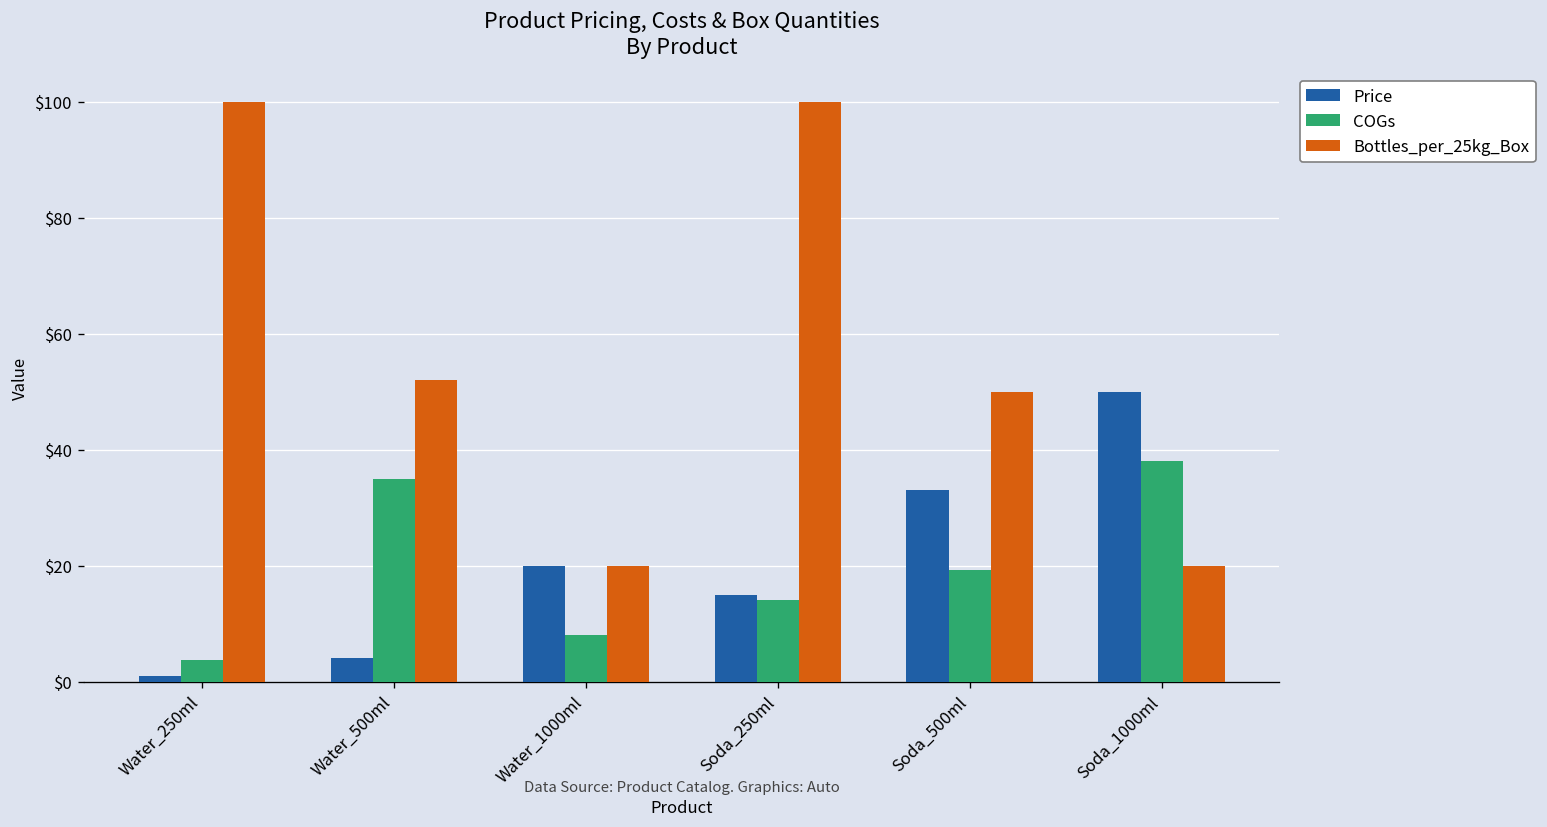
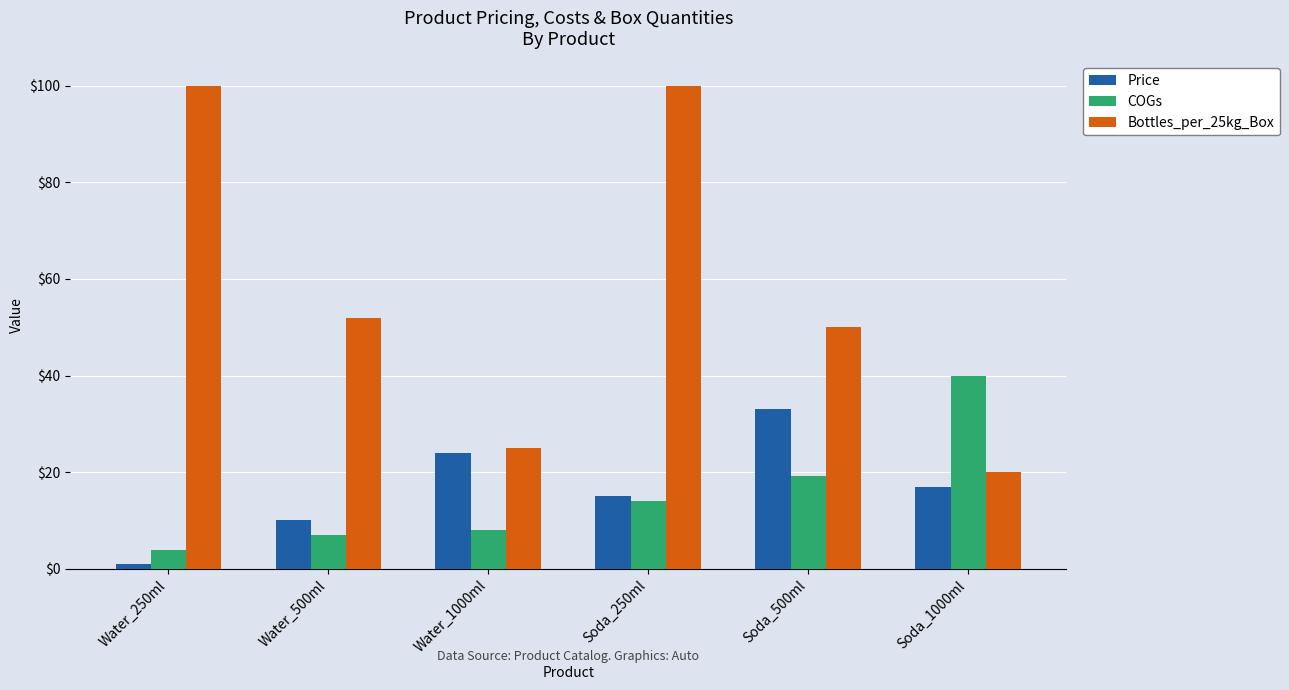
Price, Water_500ml: $4 -> $10
COGs, Water_500ml: $35 -> $7
Price, Water_1000ml: $20 -> $24
Bottles_per_25kg_Box, Water_1000ml: $20 -> $25
Price, Soda_1000ml: $50 -> $17
COGs, Soda_1000ml: $38 -> $40
